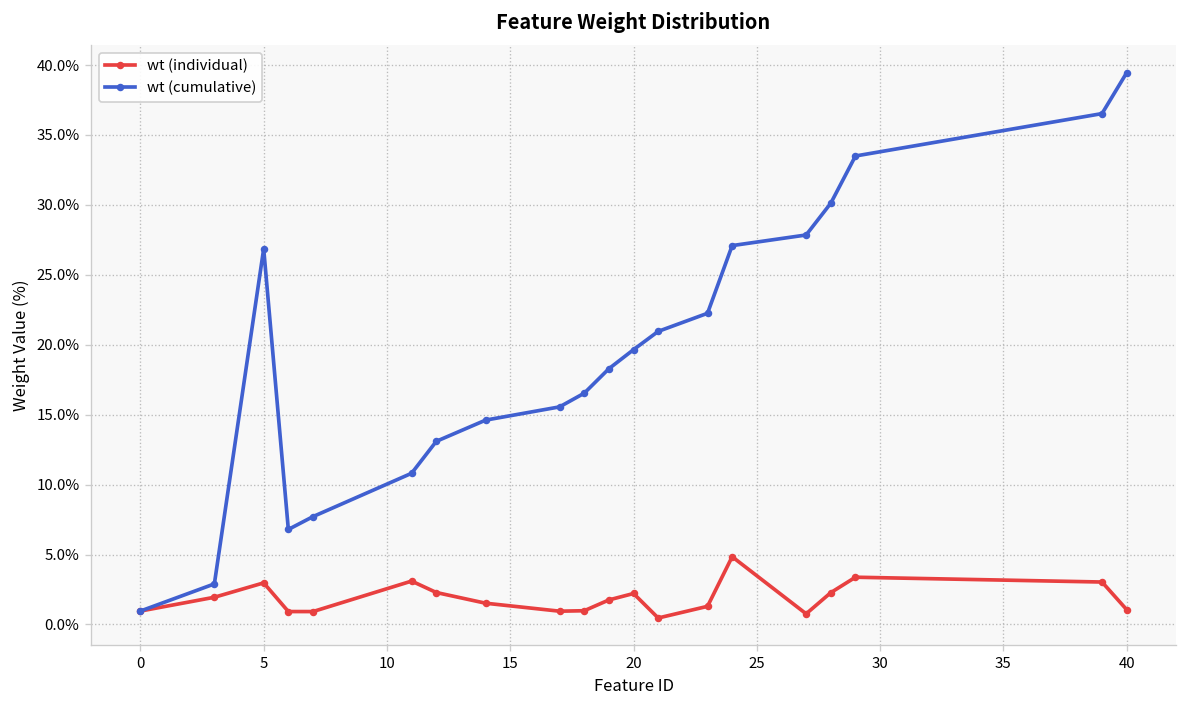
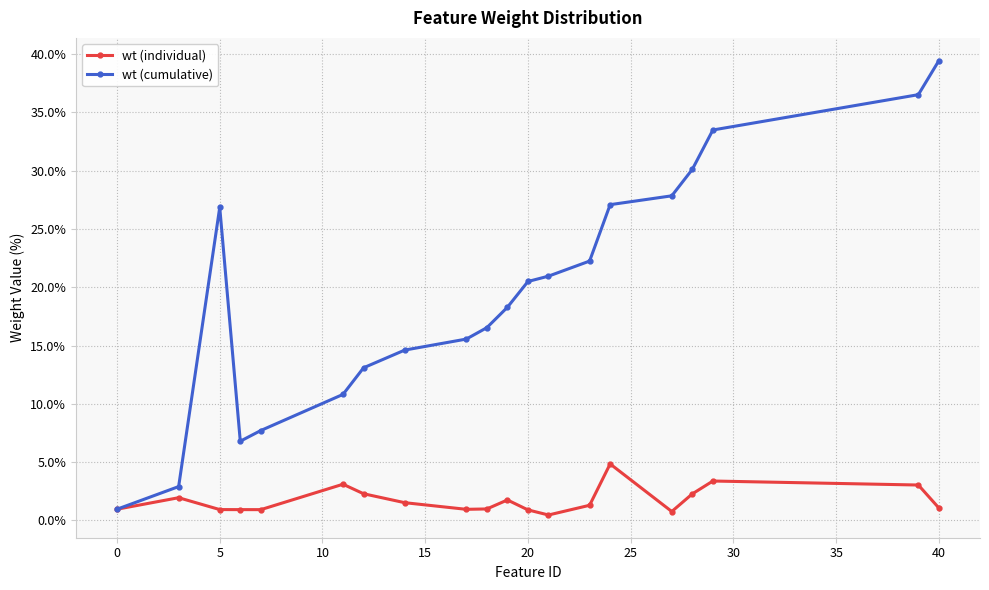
wt (individual), 5: 3.0% -> 0.9%
wt (individual), 20: 2.2% -> 0.9%
wt (cumulative), 20: 19.6% -> 20.5%
